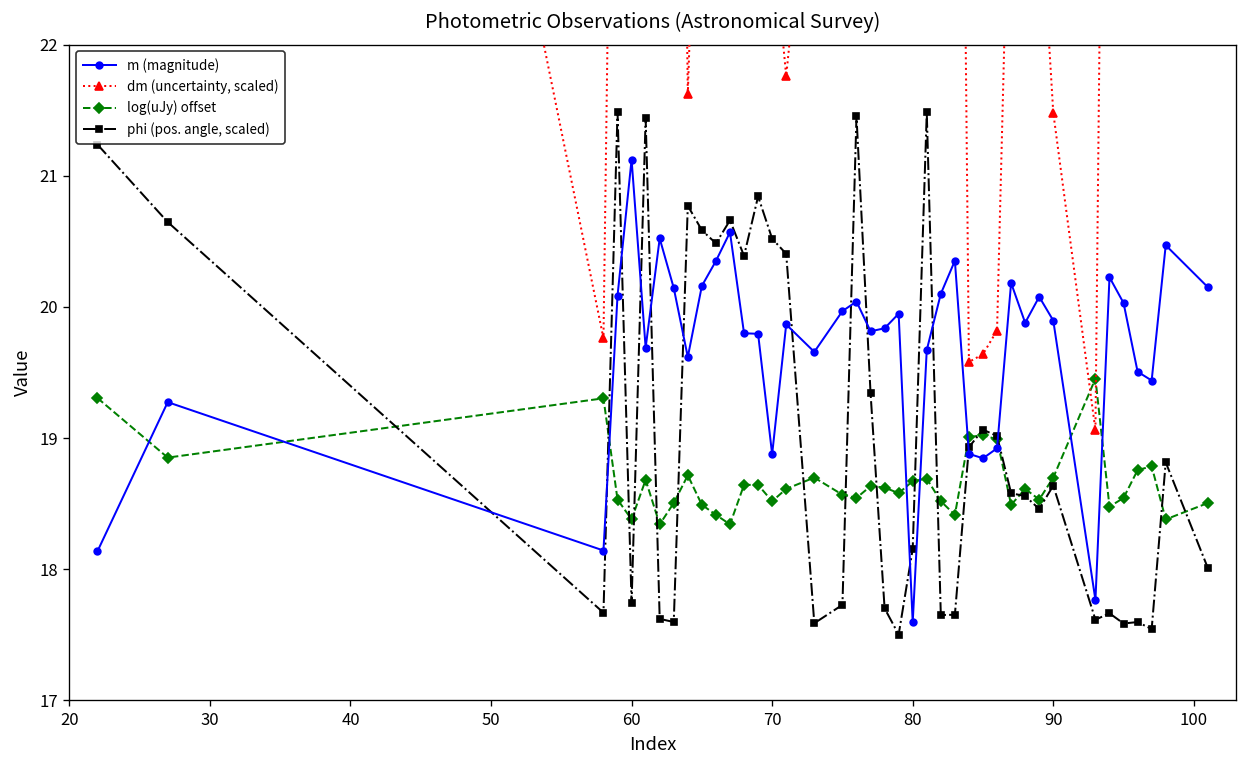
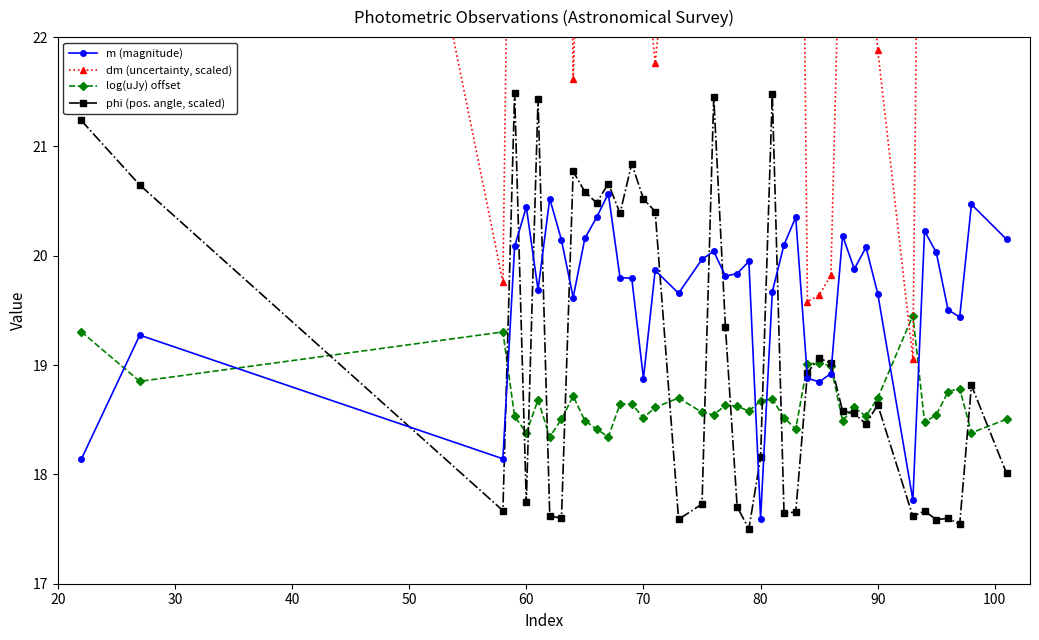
m (magnitude), 60: 21.12 -> 20.45
m (magnitude), 90: 19.90 -> 19.65
dm (uncertainty, scaled), 90: 21.48 -> 21.88
